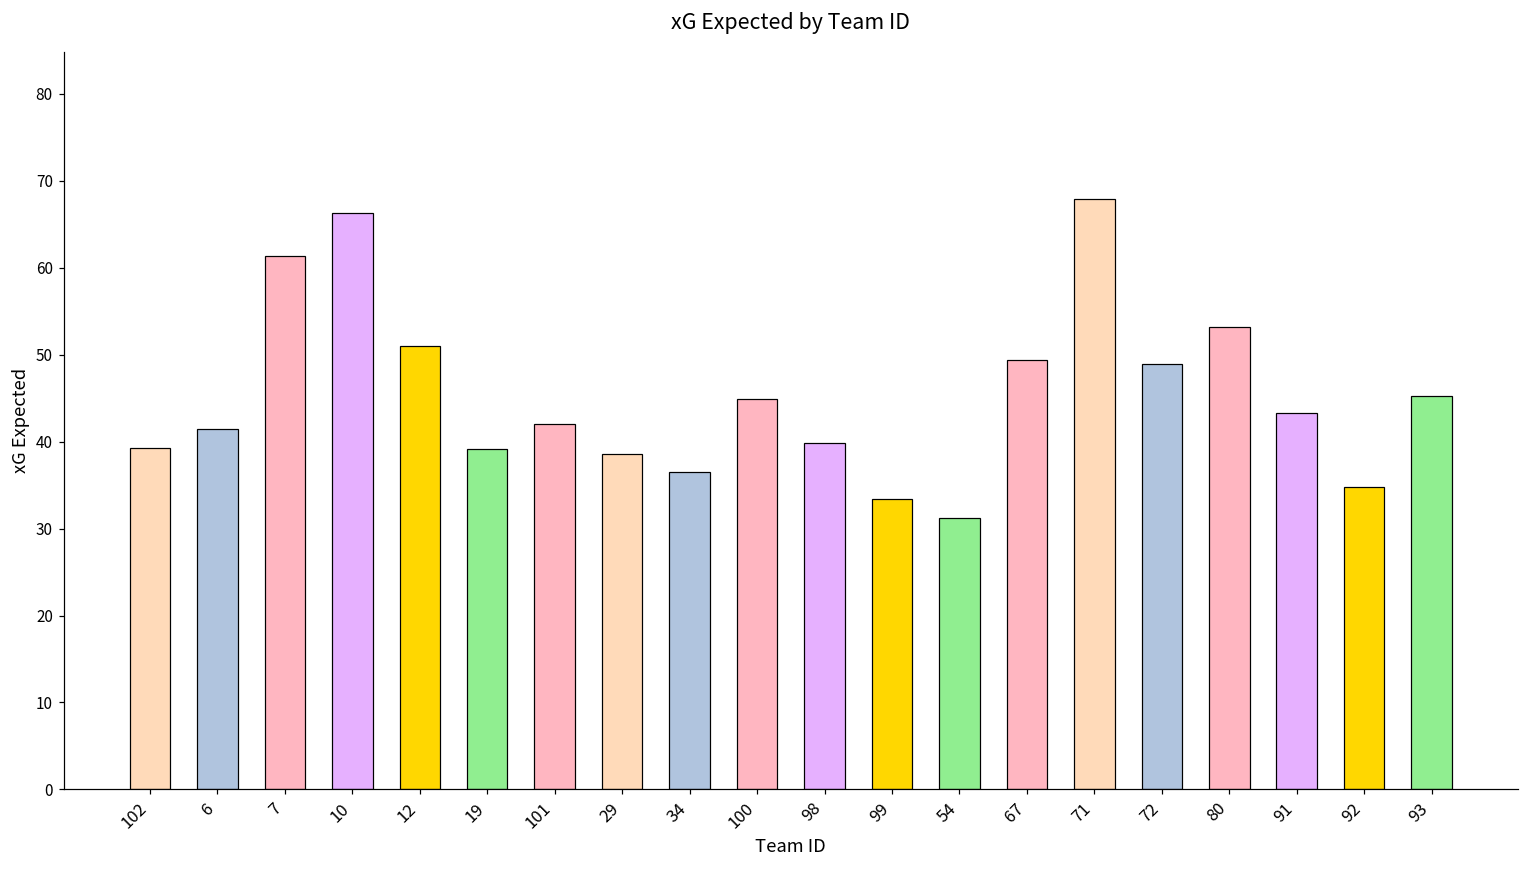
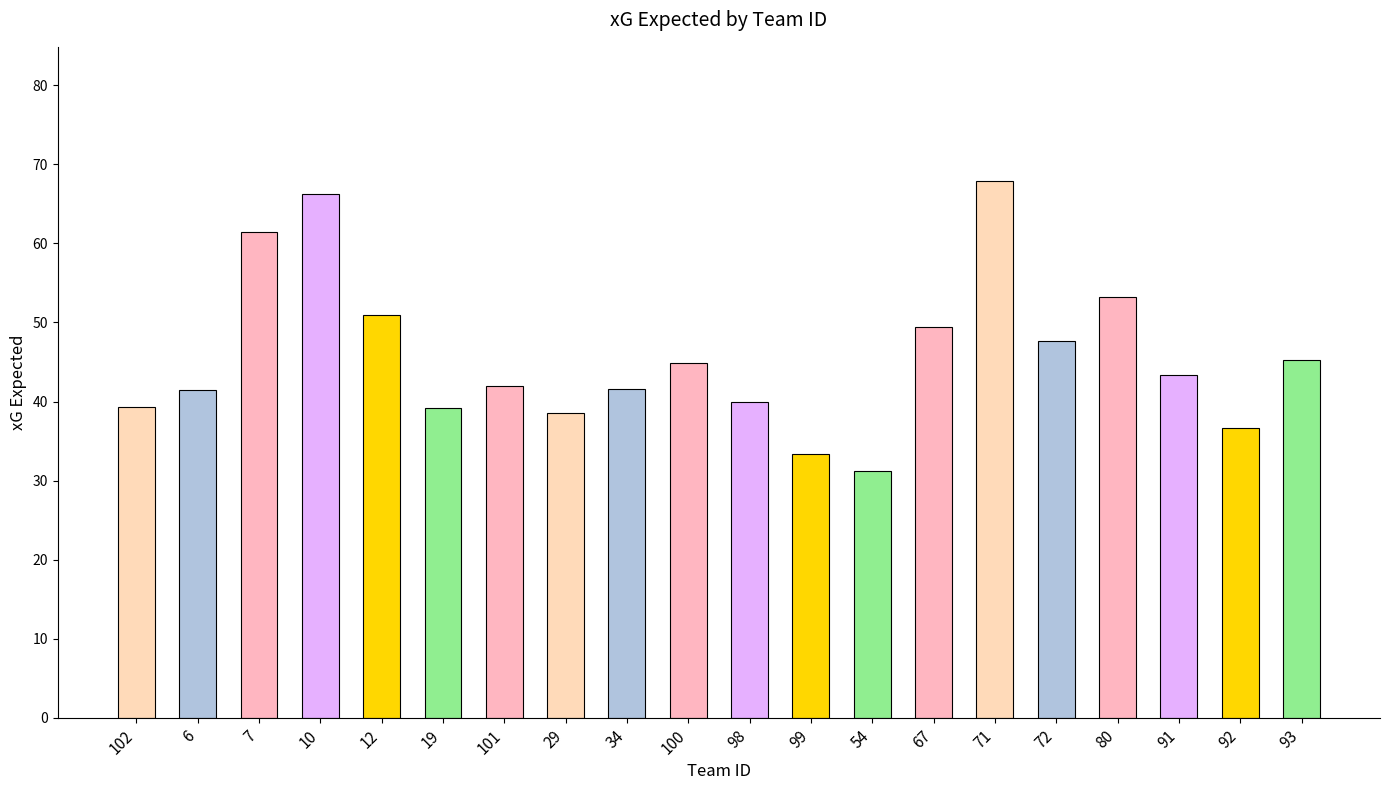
34: 37 -> 42
72: 49 -> 48
92: 35 -> 37
